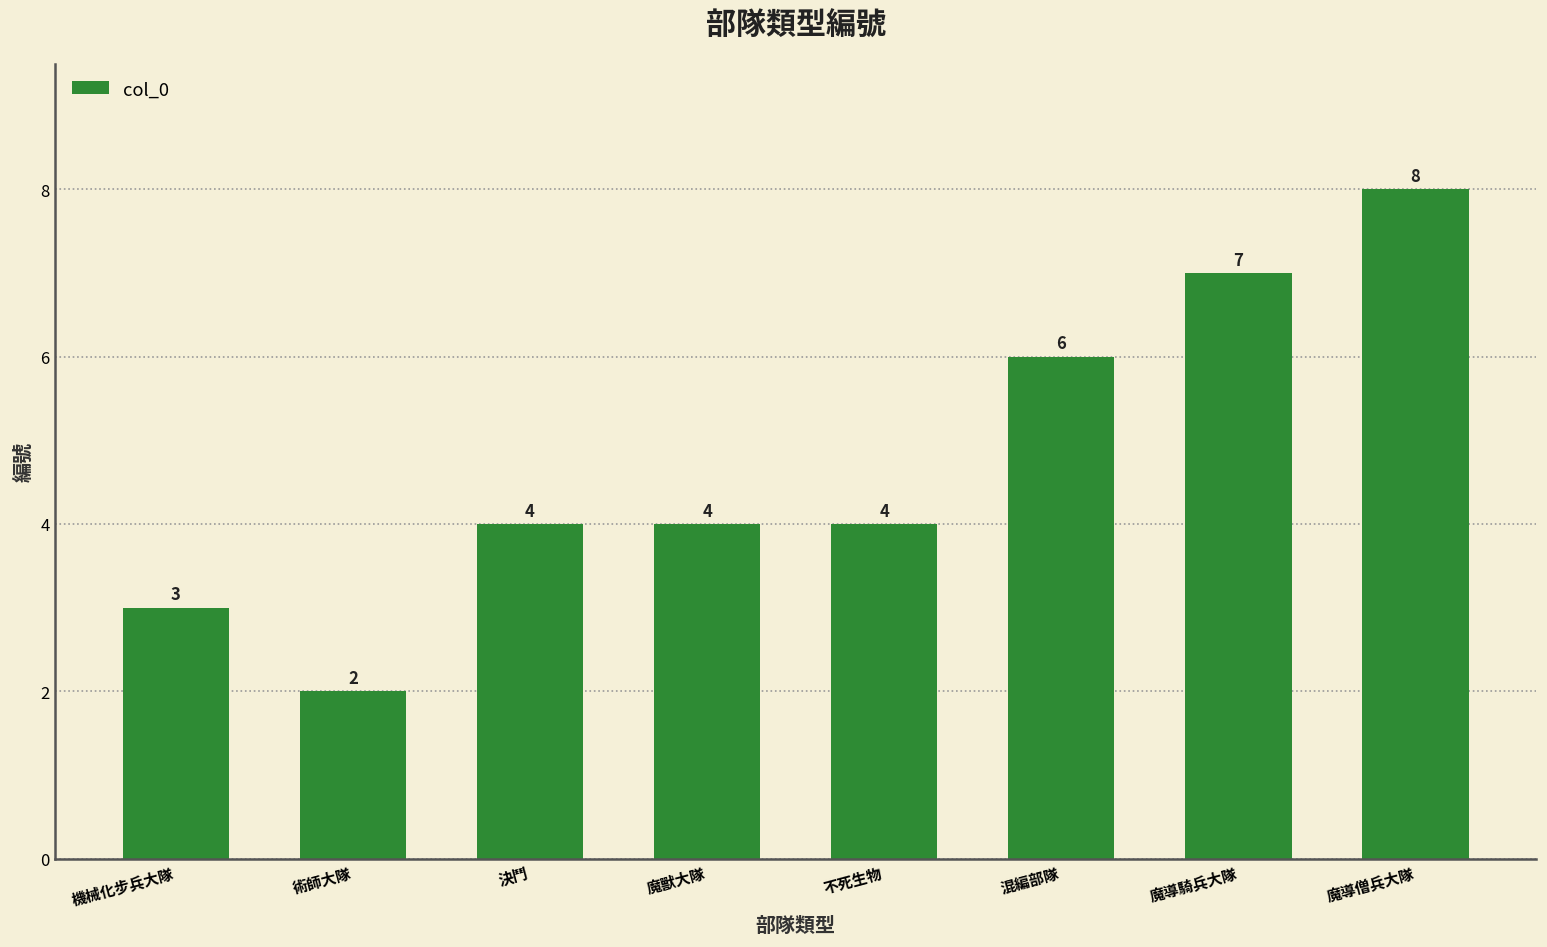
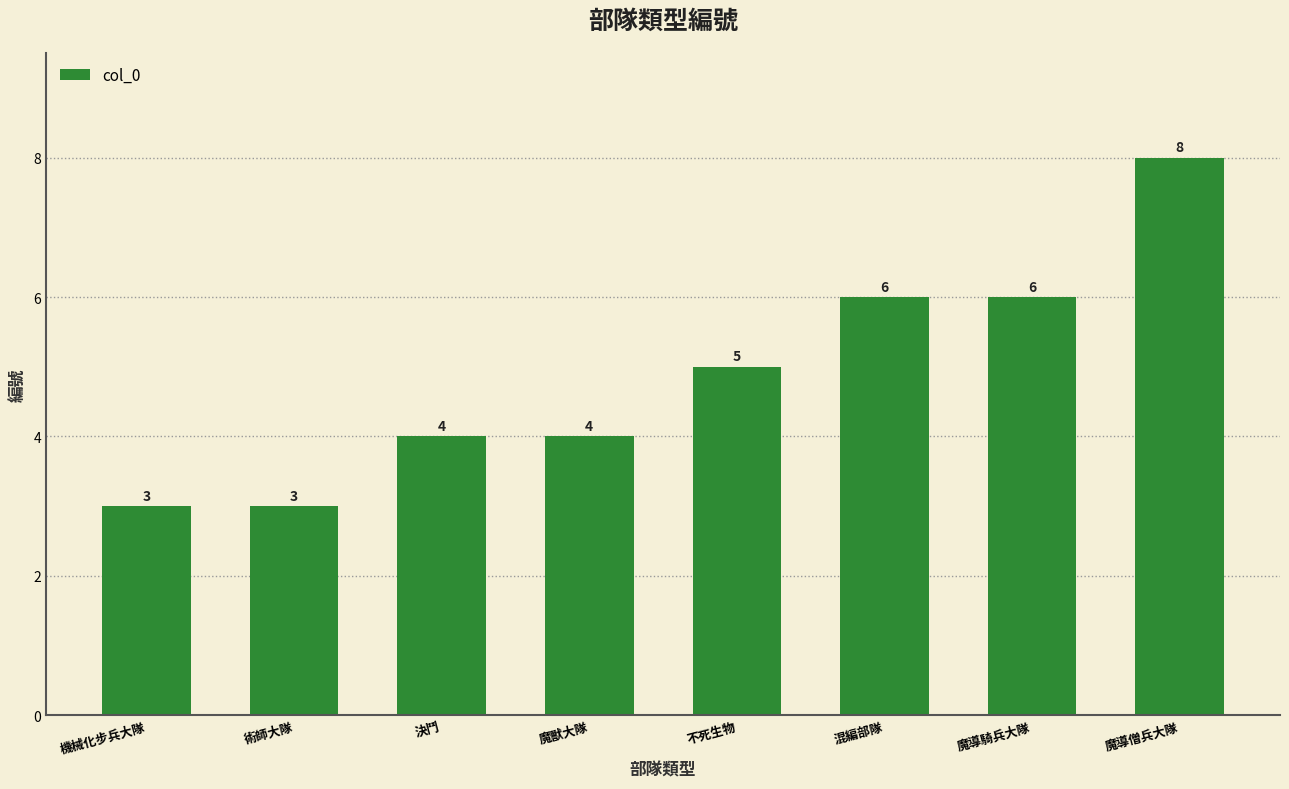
術師大隊: 2 -> 3
不死生物: 4 -> 5
魔導騎兵大隊: 7 -> 6
